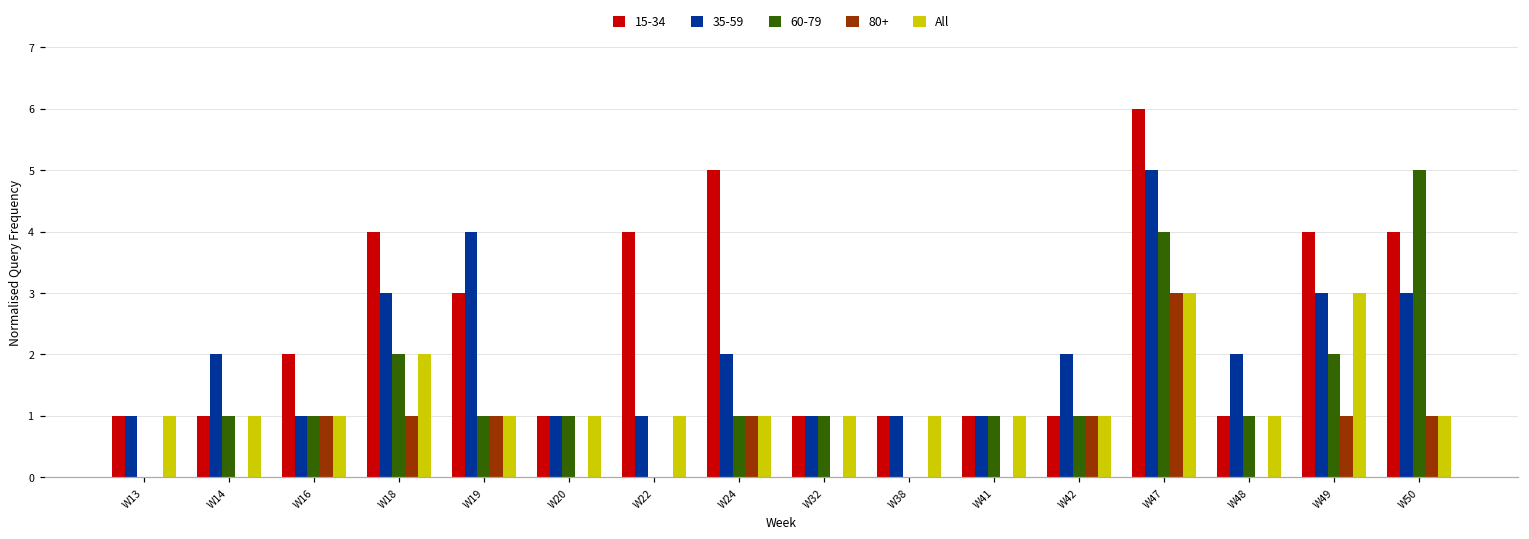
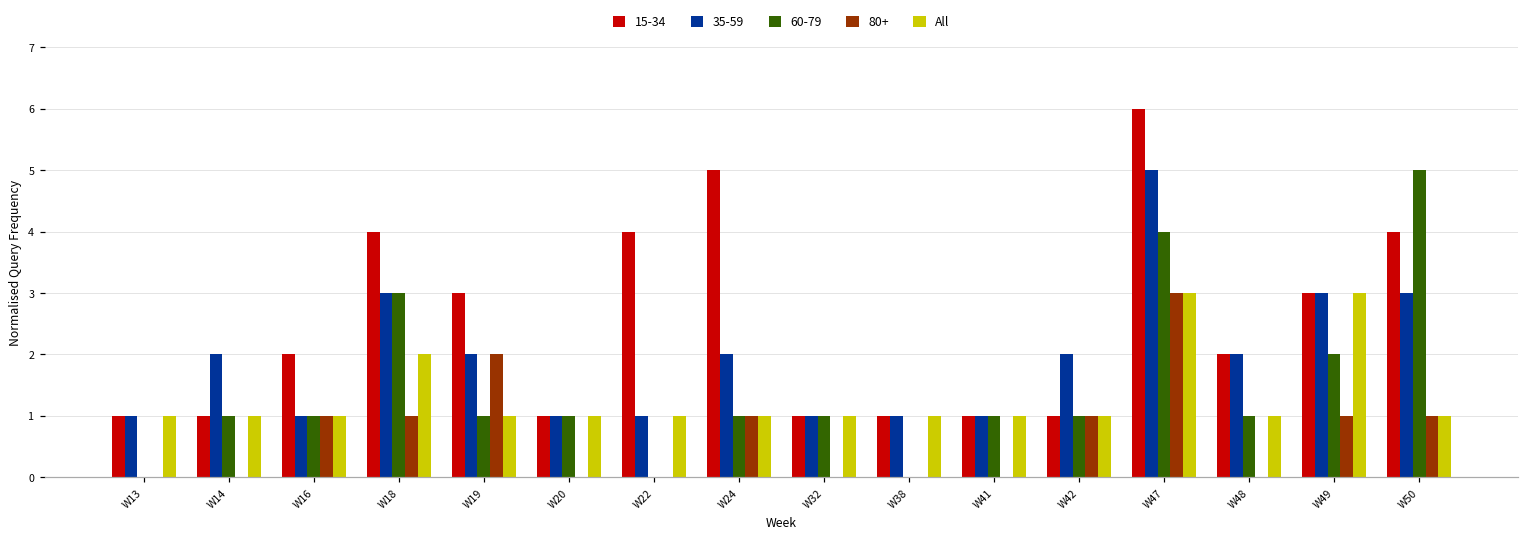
60-79, W18: 2 -> 3
35-59, W19: 4 -> 2
80+, W19: 1 -> 2
15-34, W48: 1 -> 2
15-34, W49: 4 -> 3
